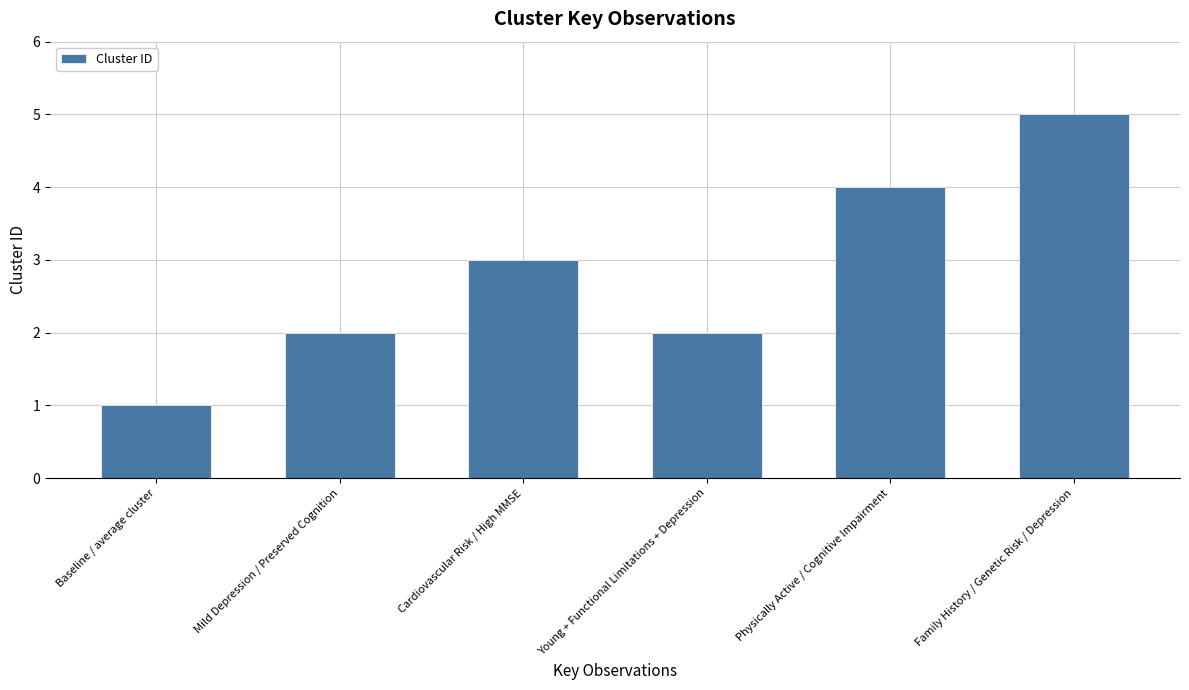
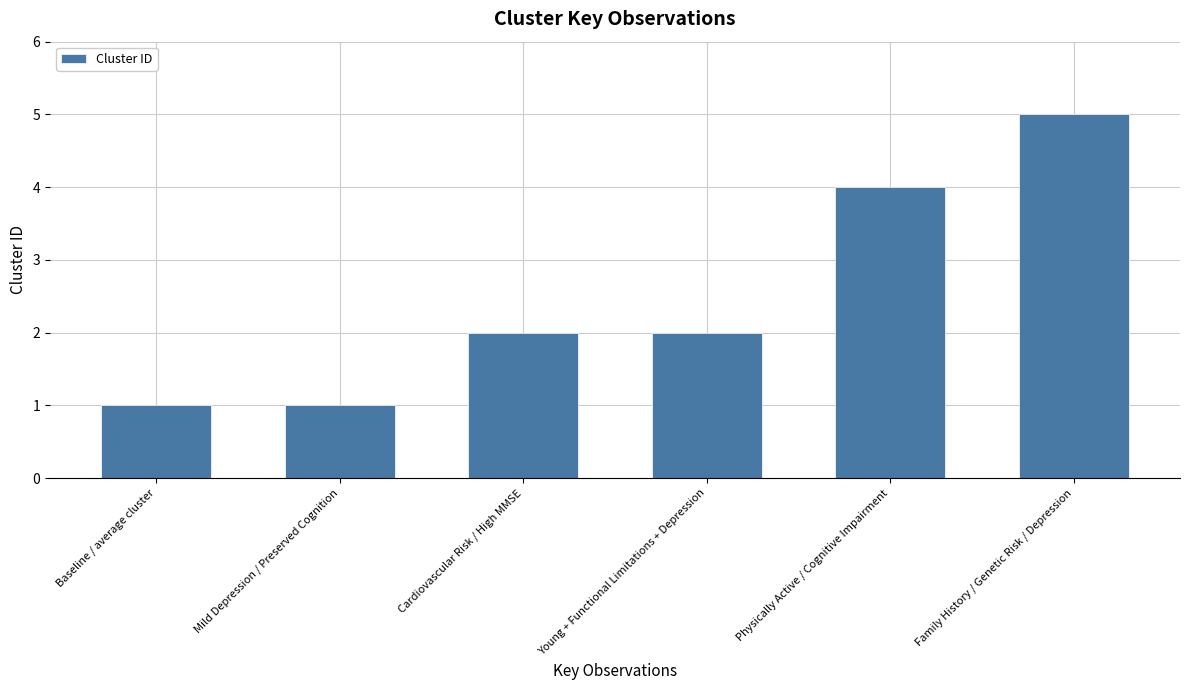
Mild Depression / Preserved Cognition: 2 -> 1
Cardiovascular Risk / High MMSE: 3 -> 2
